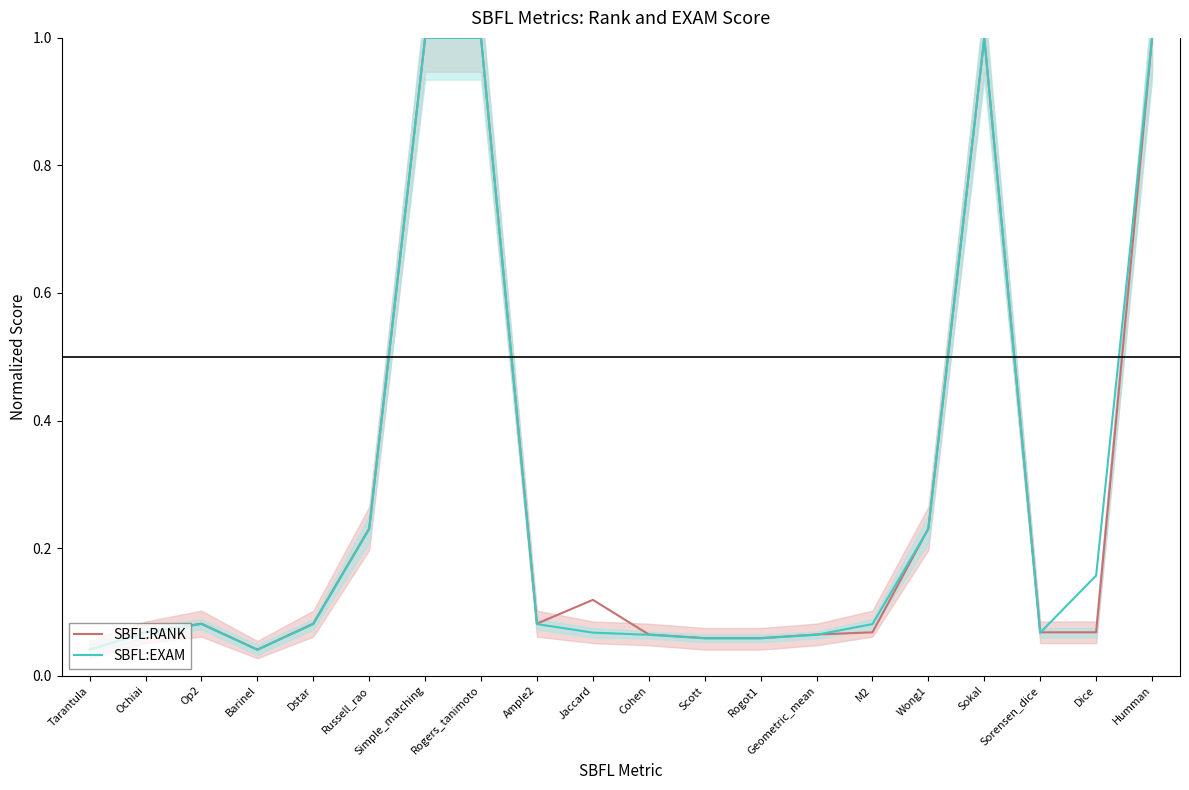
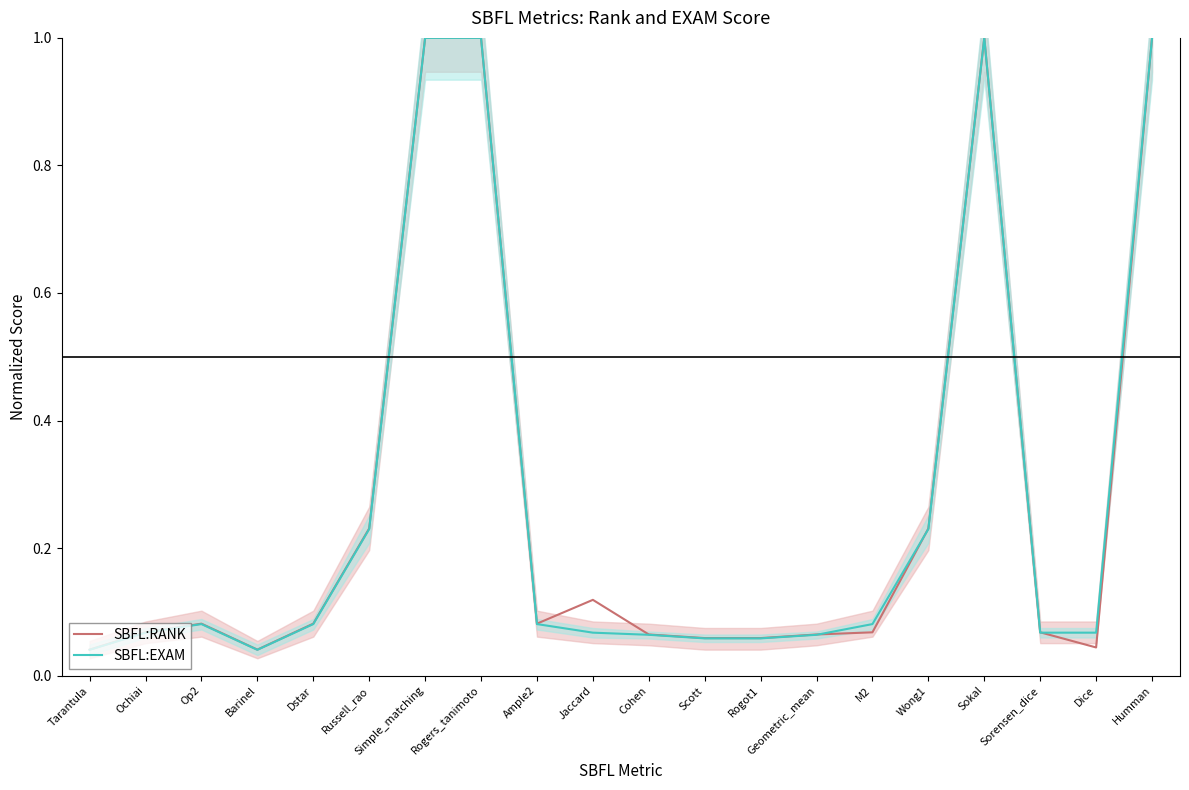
SBFL:RANK, Dice: 0.07 -> 0.04
SBFL:EXAM, Dice: 0.16 -> 0.07
